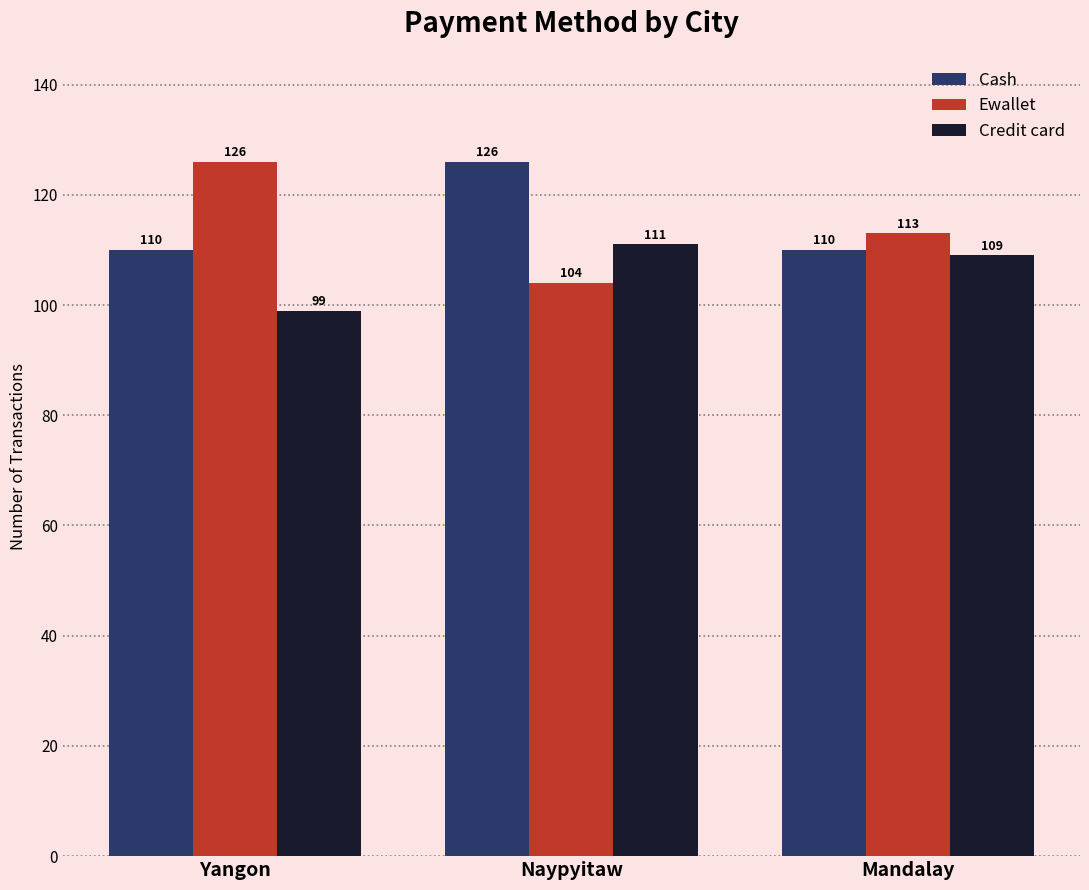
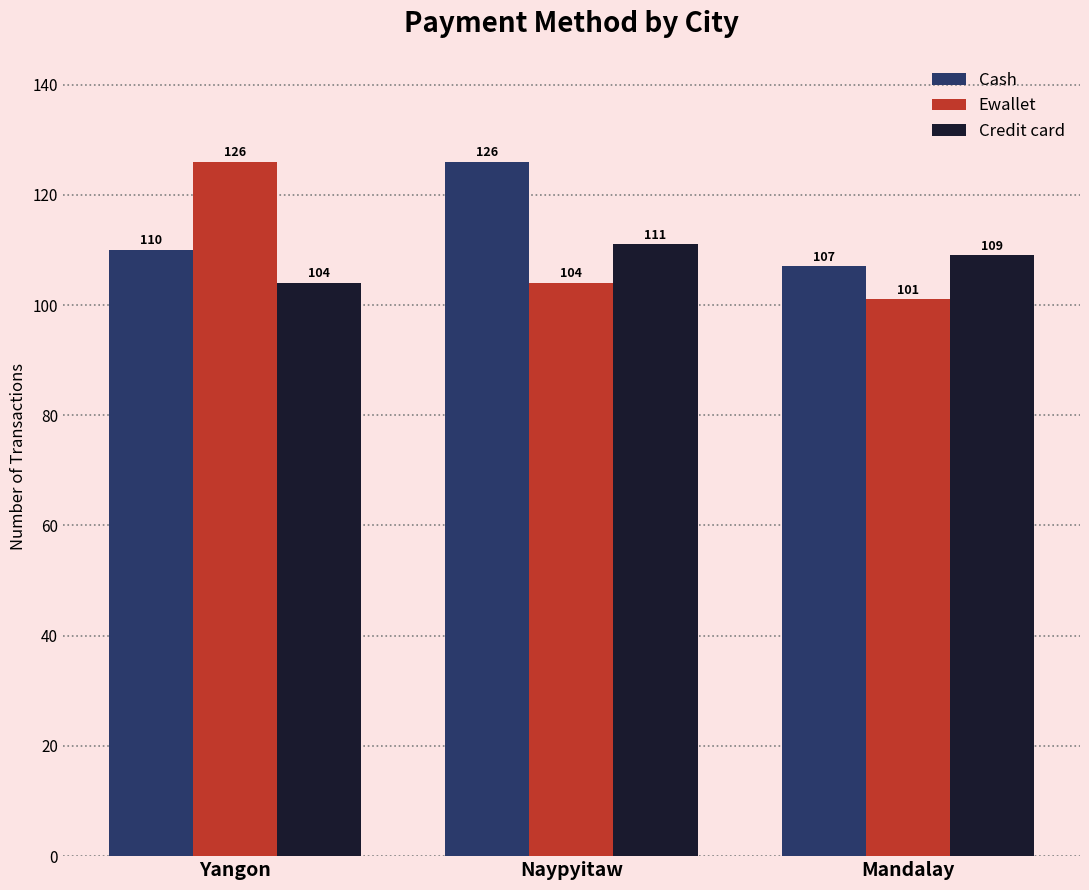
Credit card, Yangon: 99 -> 104
Cash, Mandalay: 110 -> 107
Ewallet, Mandalay: 113 -> 101
